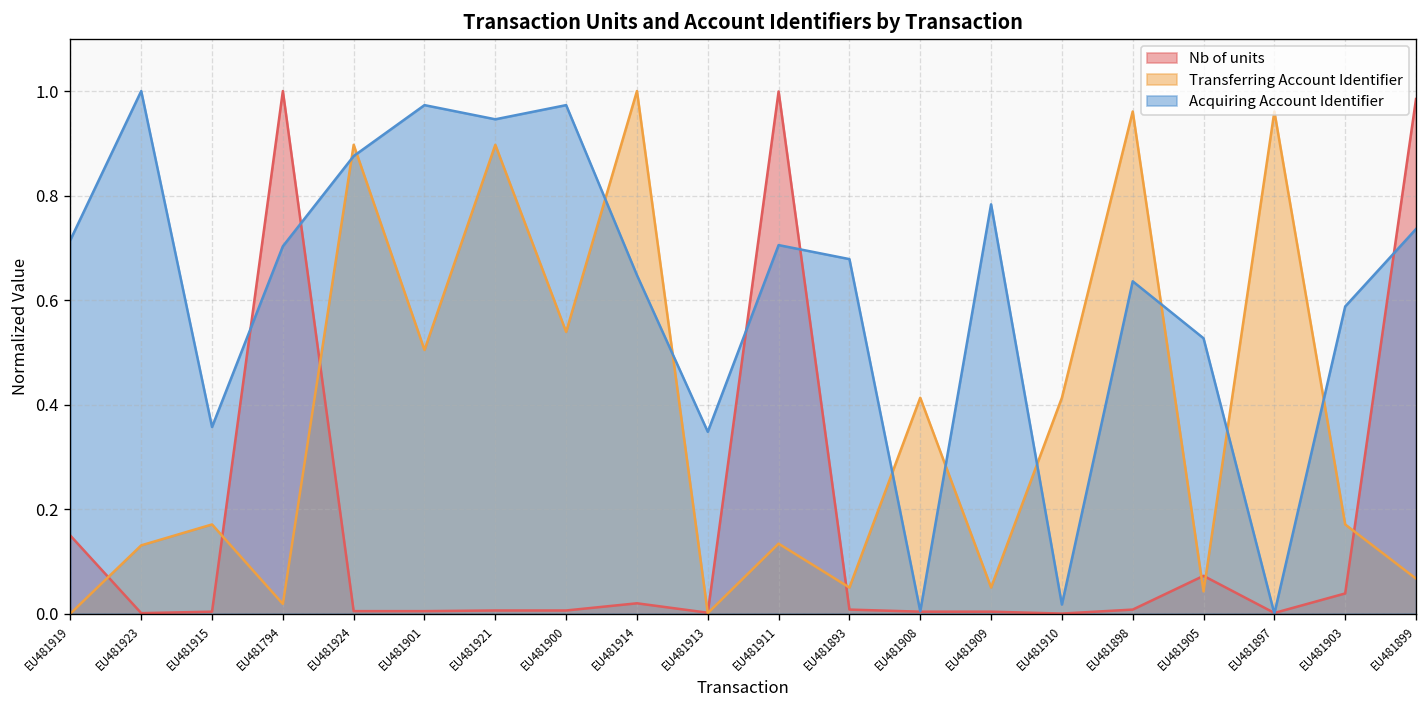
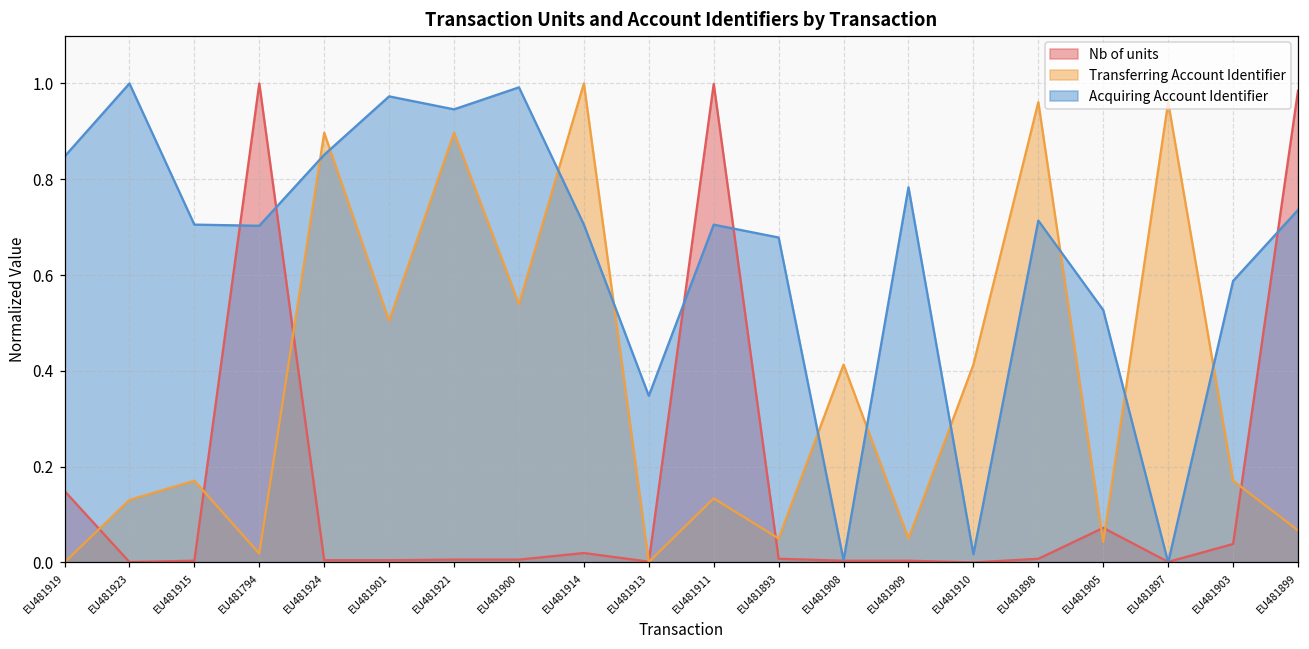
Acquiring Account Identifier, EU481919: 0.72 -> 0.85
Acquiring Account Identifier, EU481915: 0.36 -> 0.71
Acquiring Account Identifier, EU481924: 0.88 -> 0.85
Acquiring Account Identifier, EU481900: 0.97 -> 0.99
Acquiring Account Identifier, EU481914: 0.65 -> 0.71
Acquiring Account Identifier, EU481898: 0.64 -> 0.71
